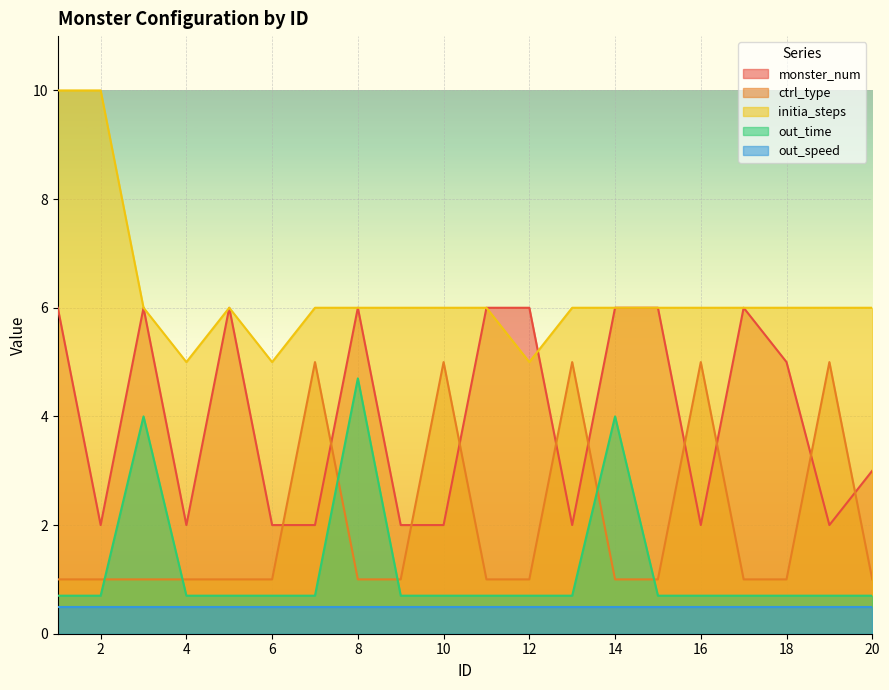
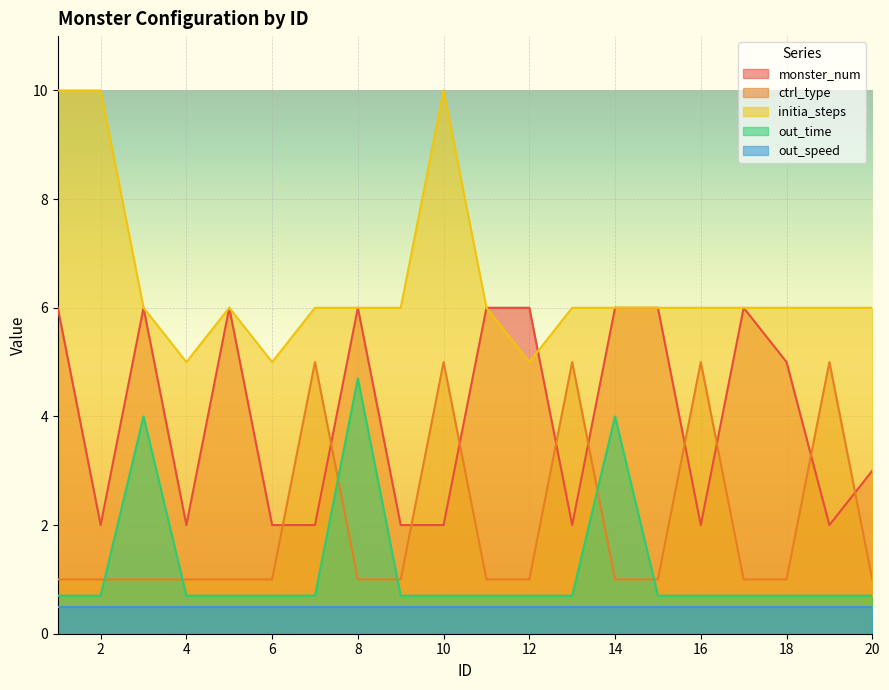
initia_steps, 10: 6 -> 10
